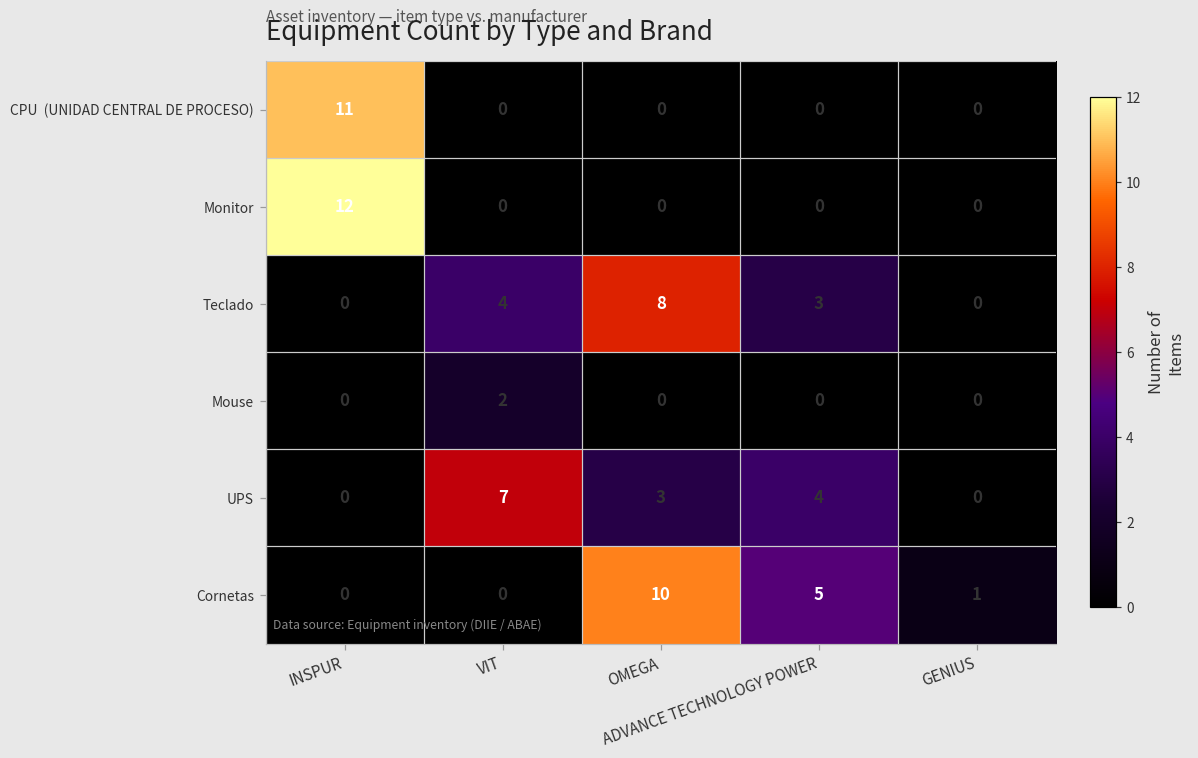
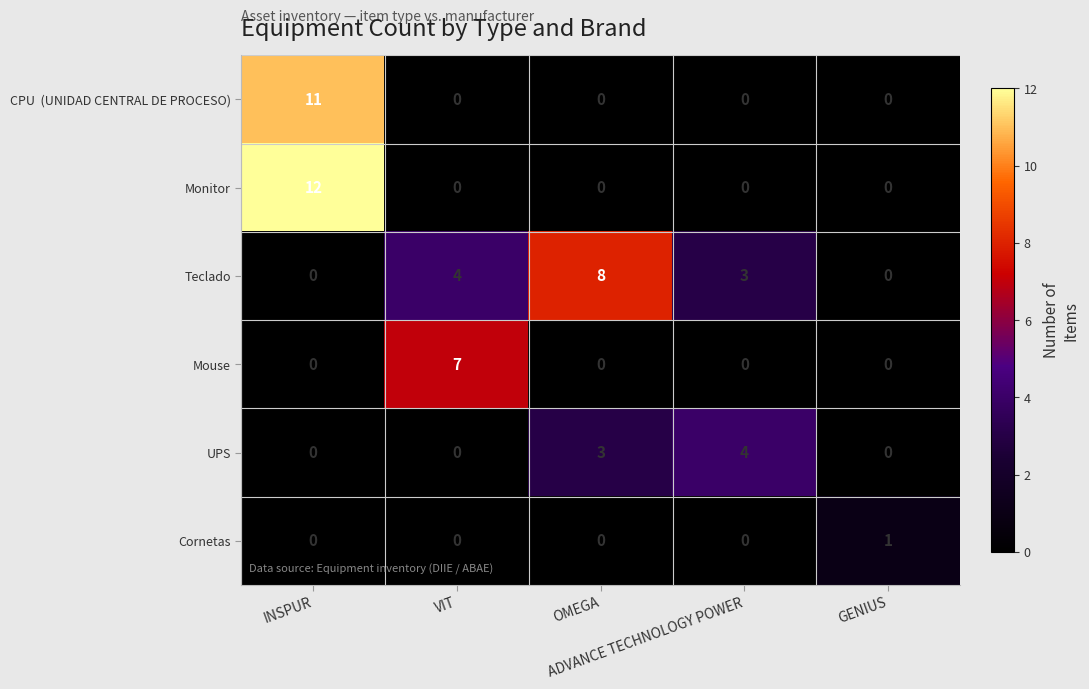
Mouse, VIT: 2 -> 7
UPS, VIT: 7 -> 0
Cornetas, OMEGA: 10 -> 0
Cornetas, ADVANCE TECHNOLOGY POWER: 5 -> 0
